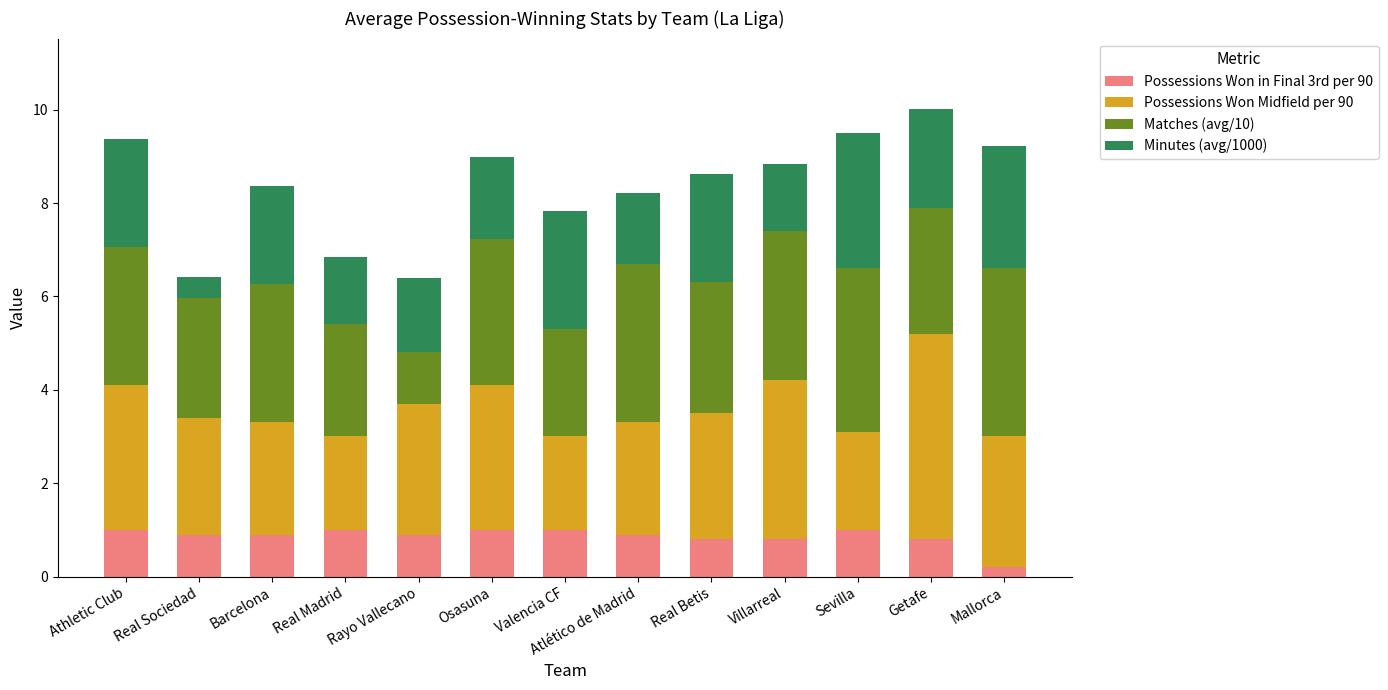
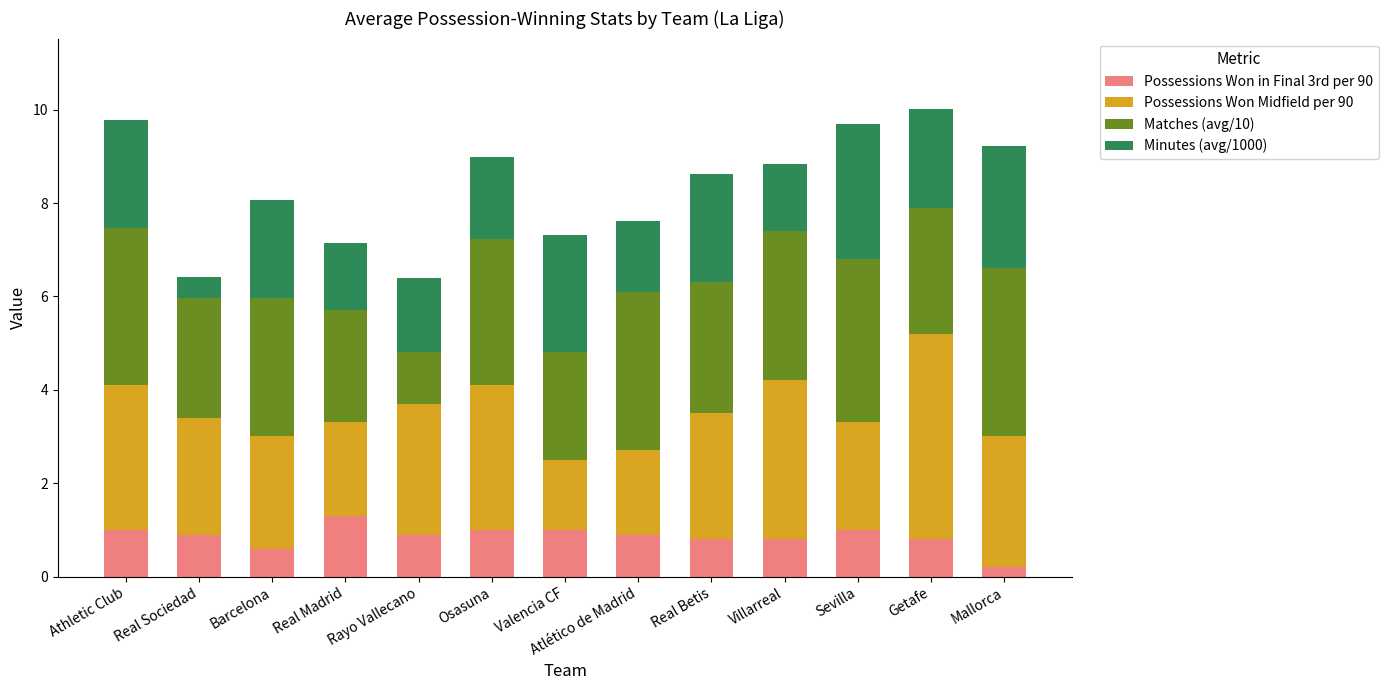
Matches (avg/10), Athletic Club: 3.0 -> 3.4
Possessions Won in Final 3rd per 90, Barcelona: 0.9 -> 0.6
Possessions Won in Final 3rd per 90, Real Madrid: 1.0 -> 1.3
Possessions Won Midfield per 90, Valencia CF: 2.0 -> 1.5
Possessions Won Midfield per 90, Atlético de Madrid: 2.4 -> 1.8
Possessions Won Midfield per 90, Sevilla: 2.1 -> 2.3
